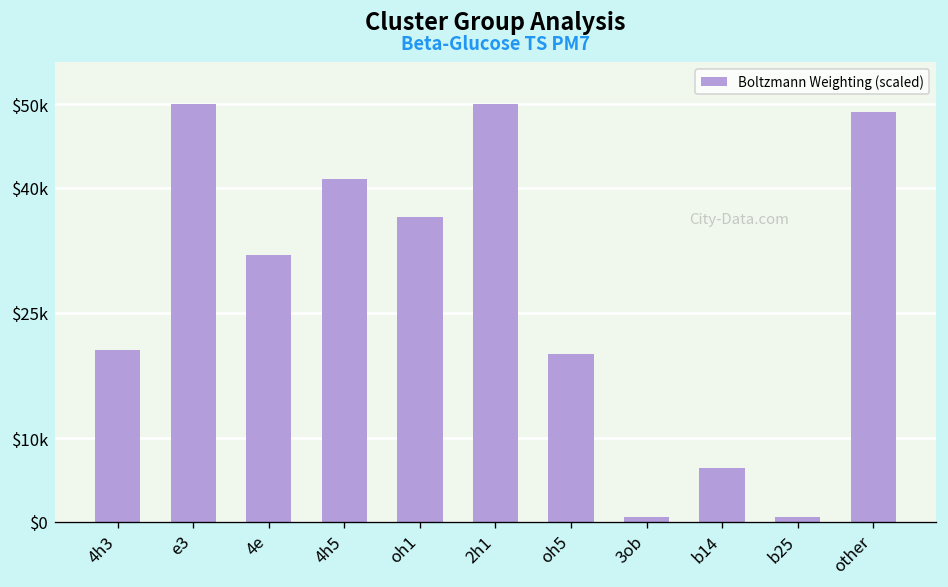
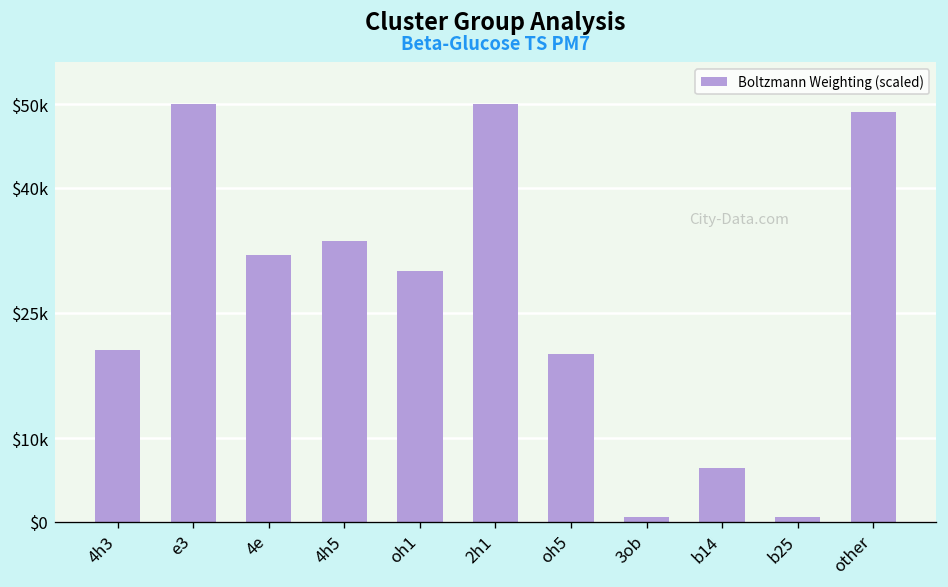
4h5: $41000 -> $34000
oh1: $37000 -> $30000
